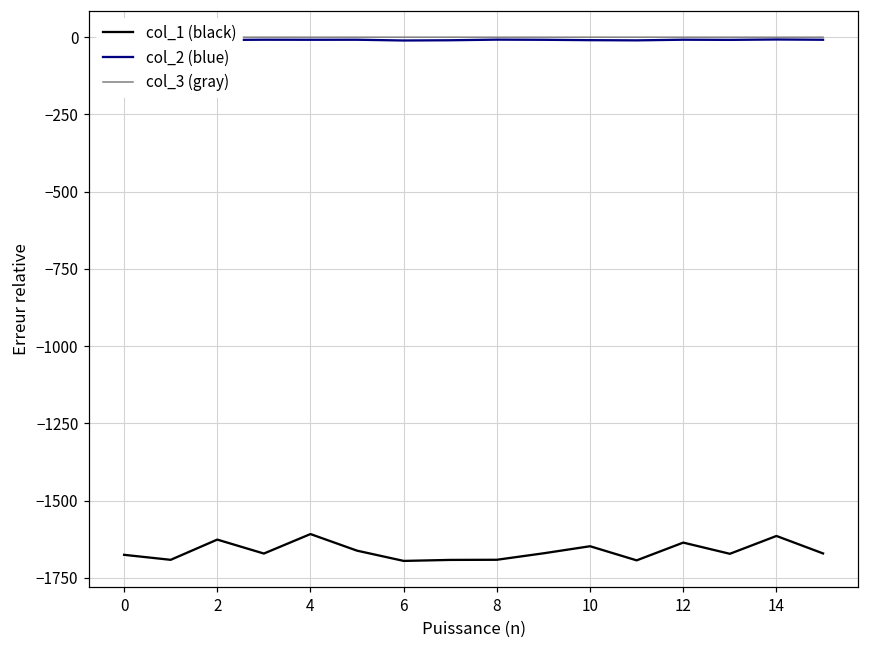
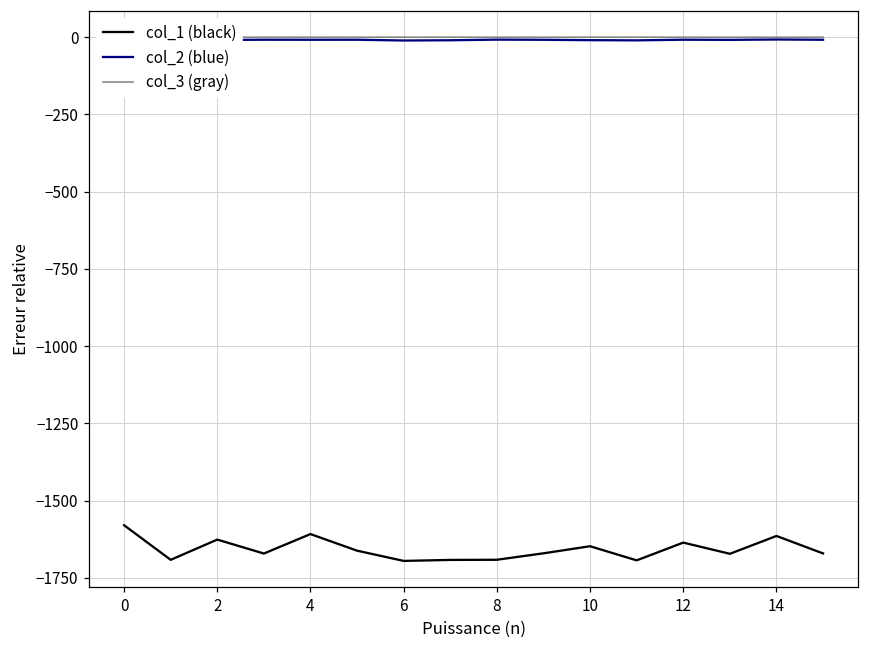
col_1 (black), 0: -1680 -> -1580
